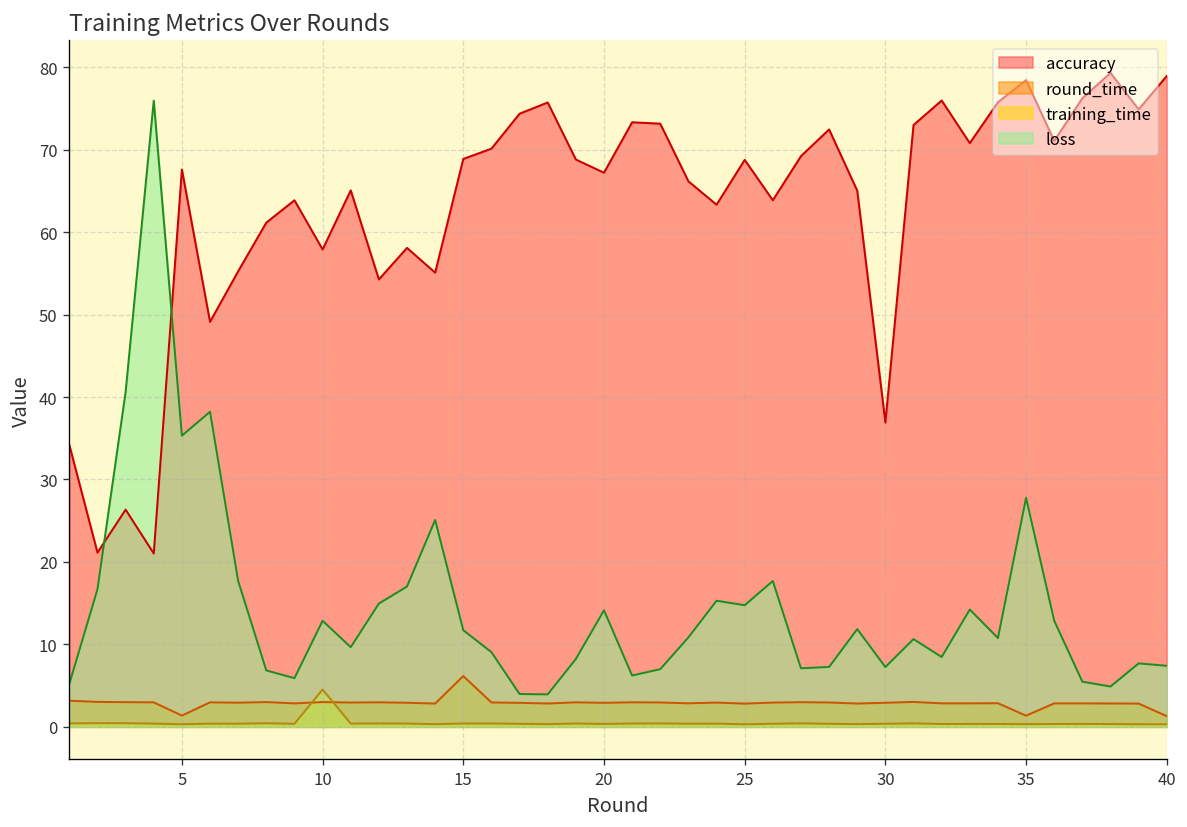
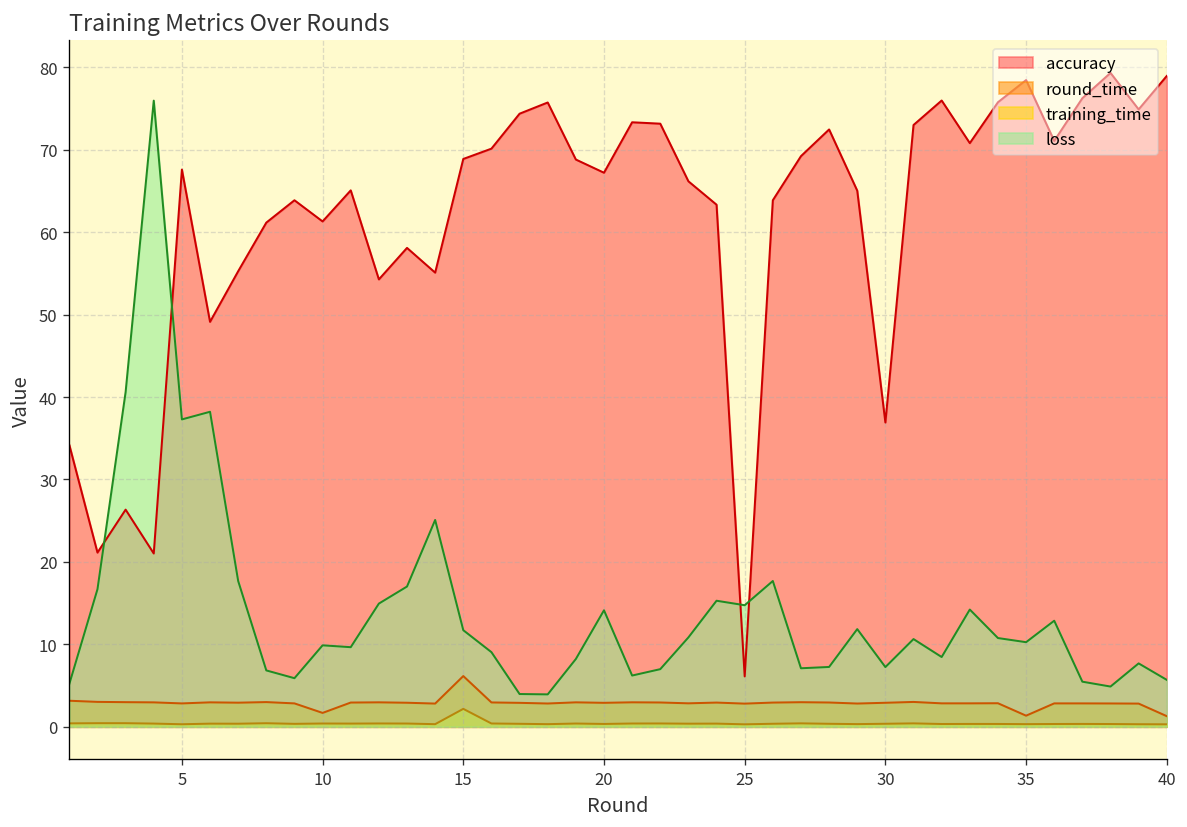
round_time, 5: 1 -> 3
loss, 5: 35 -> 37
accuracy, 10: 58 -> 61
round_time, 10: 3 -> 2
training_time, 10: 5 -> 0
loss, 10: 13 -> 10
training_time, 15: 0 -> 2
accuracy, 25: 69 -> 6
loss, 35: 28 -> 10
loss, 40: 7 -> 6
